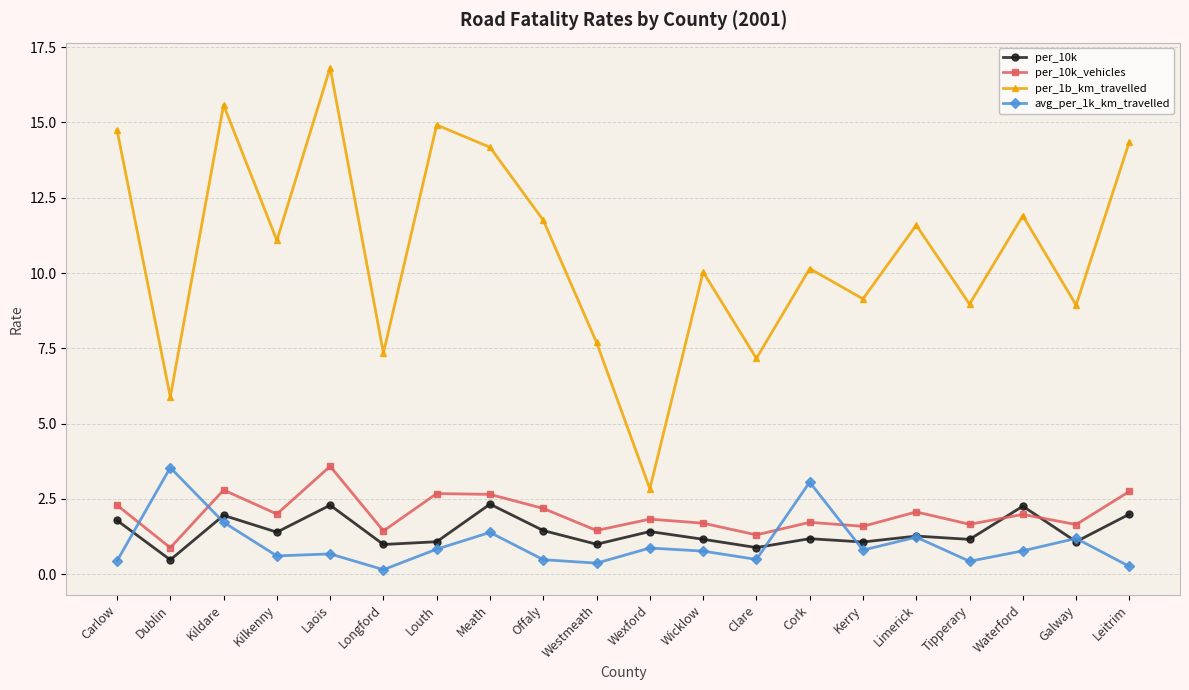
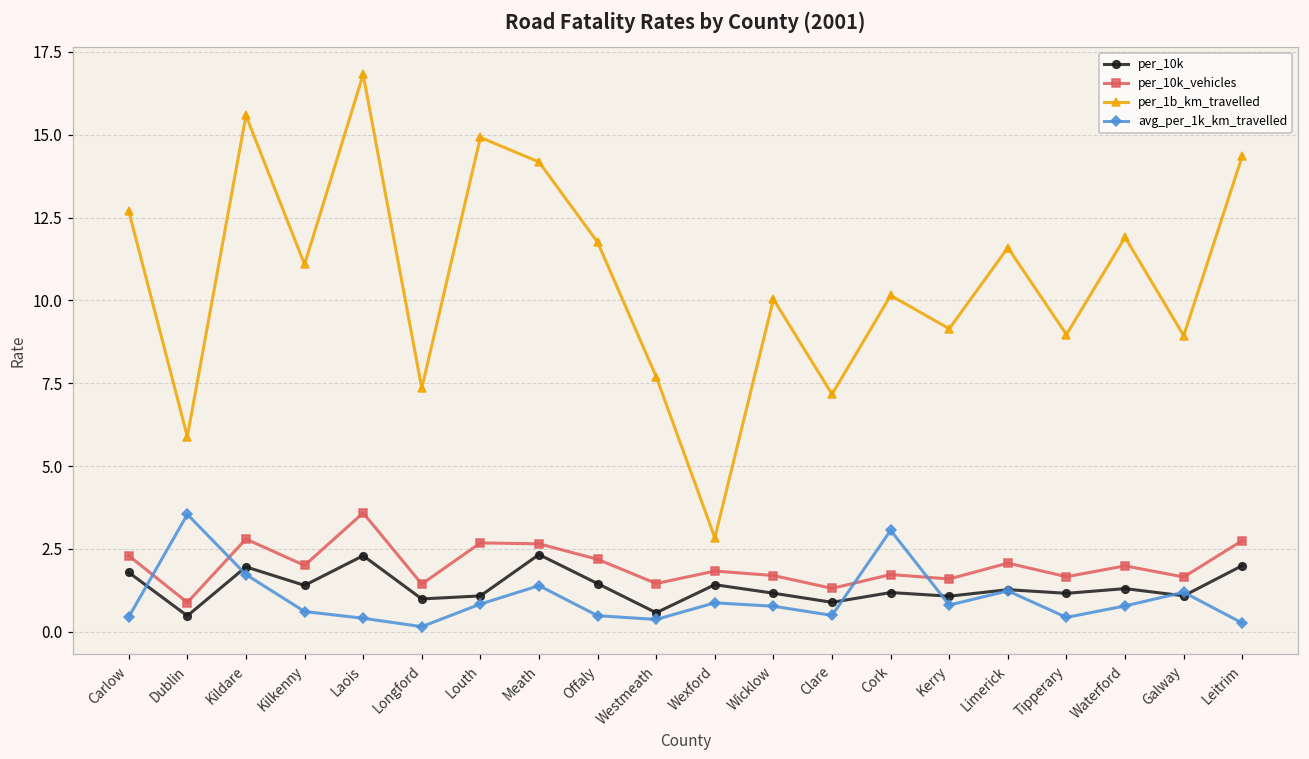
per_1b_km_travelled, Carlow: 14.8 -> 12.7
avg_per_1k_km_travelled, Laois: 0.7 -> 0.4
per_10k, Westmeath: 1.0 -> 0.6
per_10k, Waterford: 2.3 -> 1.3
